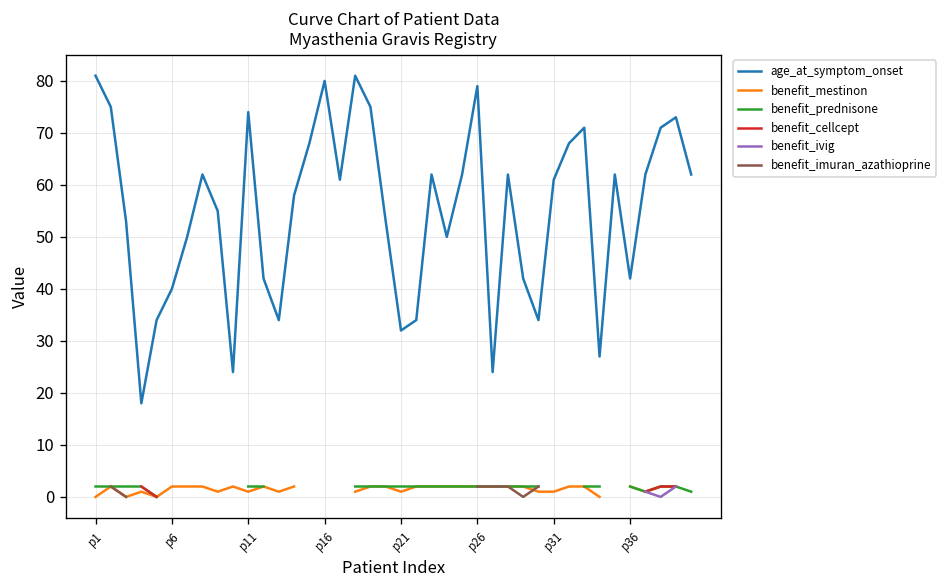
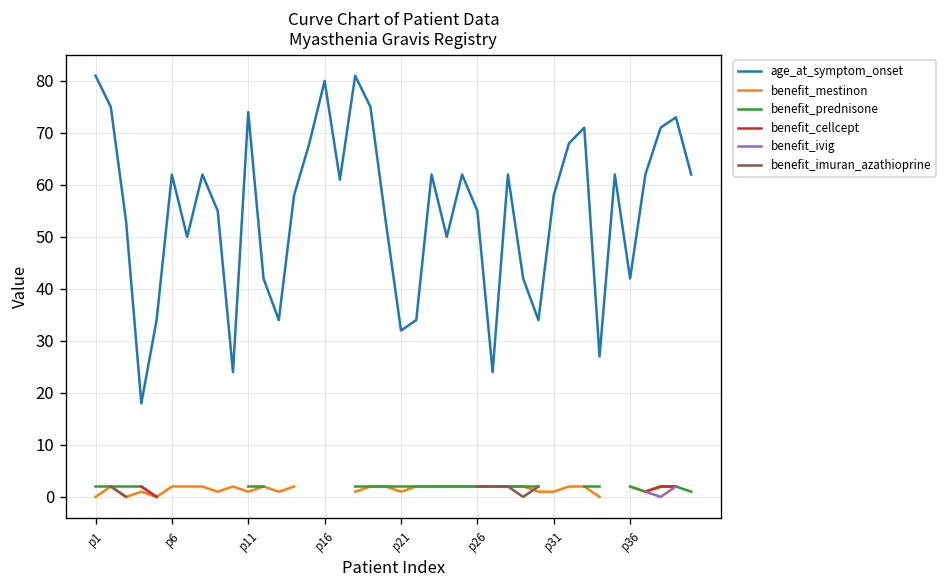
age_at_symptom_onset, p6: 40 -> 62
age_at_symptom_onset, p26: 79 -> 55
age_at_symptom_onset, p31: 61 -> 58
